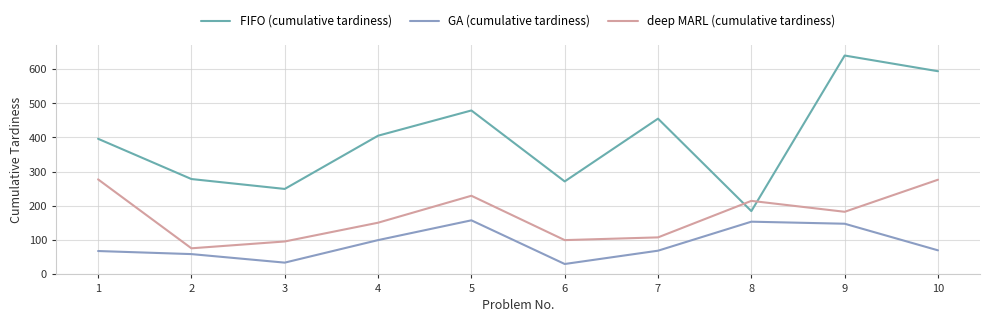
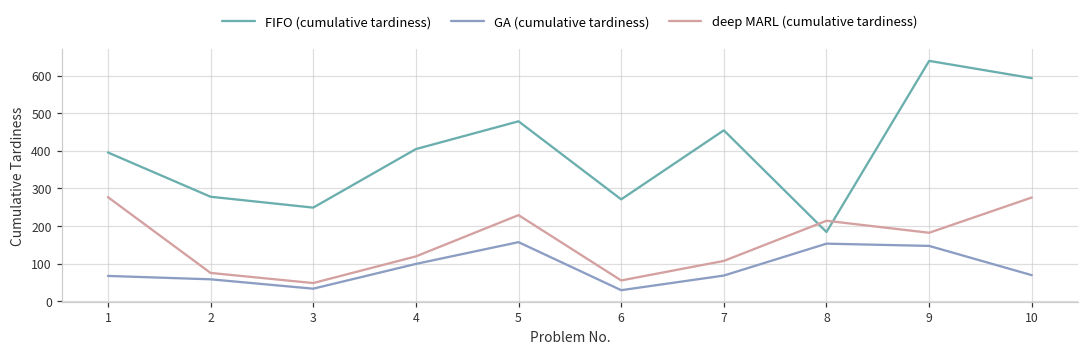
deep MARL (cumulative tardiness), 3: 100 -> 50
deep MARL (cumulative tardiness), 4: 150 -> 120
deep MARL (cumulative tardiness), 6: 100 -> 60
